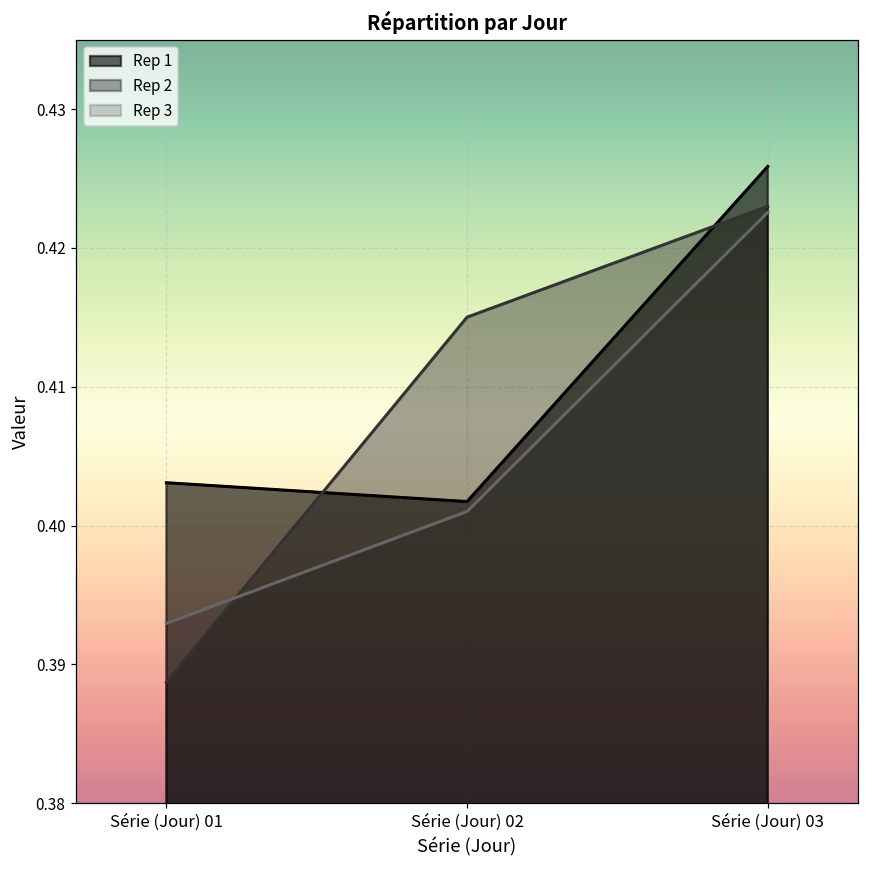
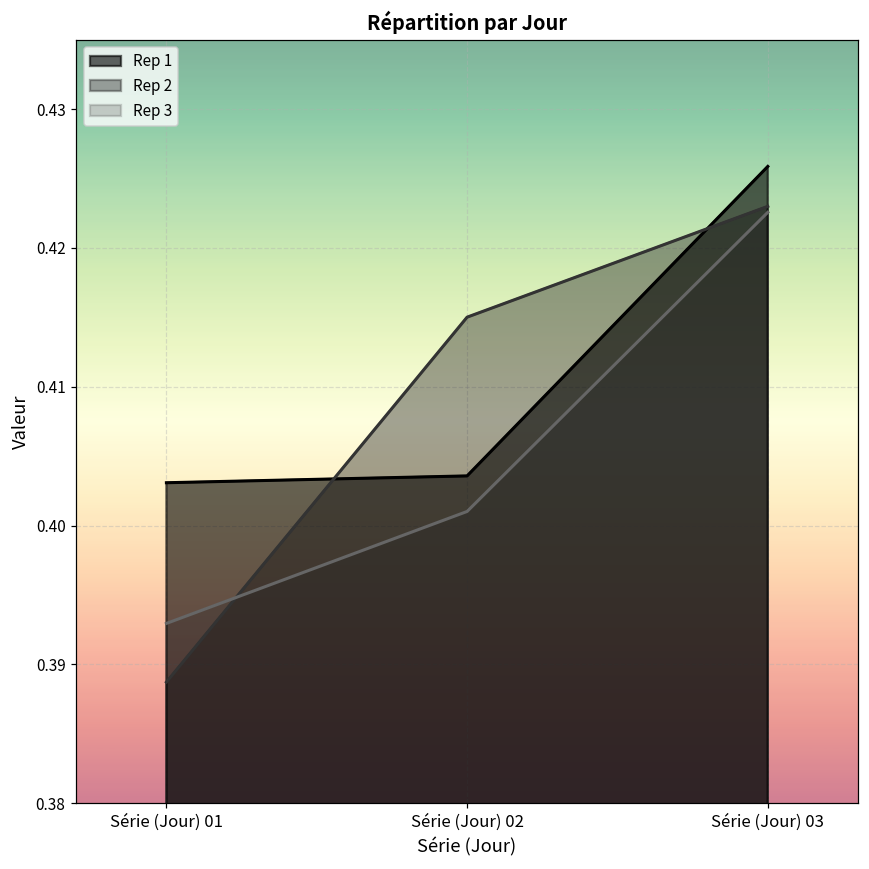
Rep 1, Série (Jour) 02: 0.4017 -> 0.4036
